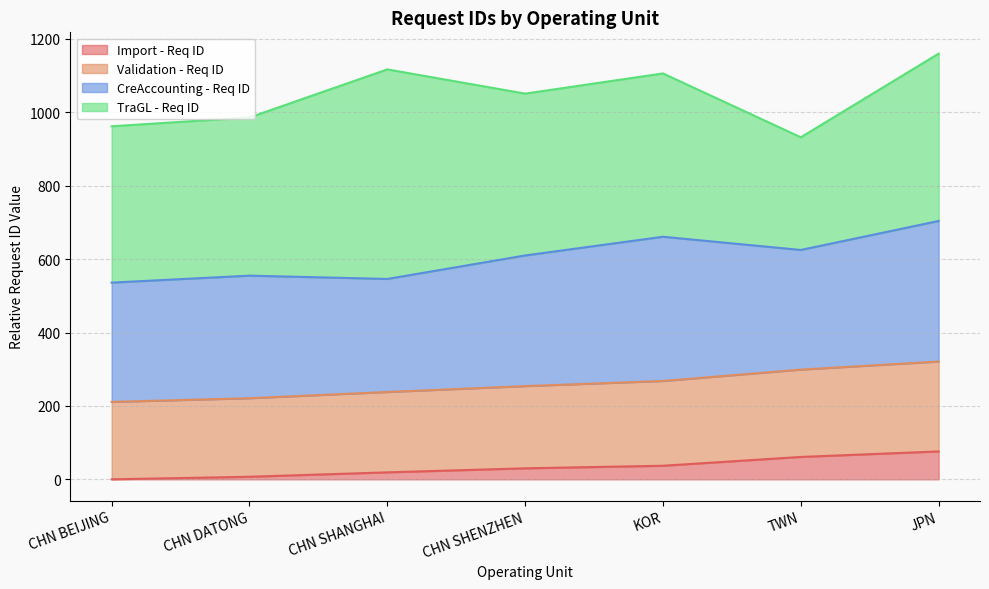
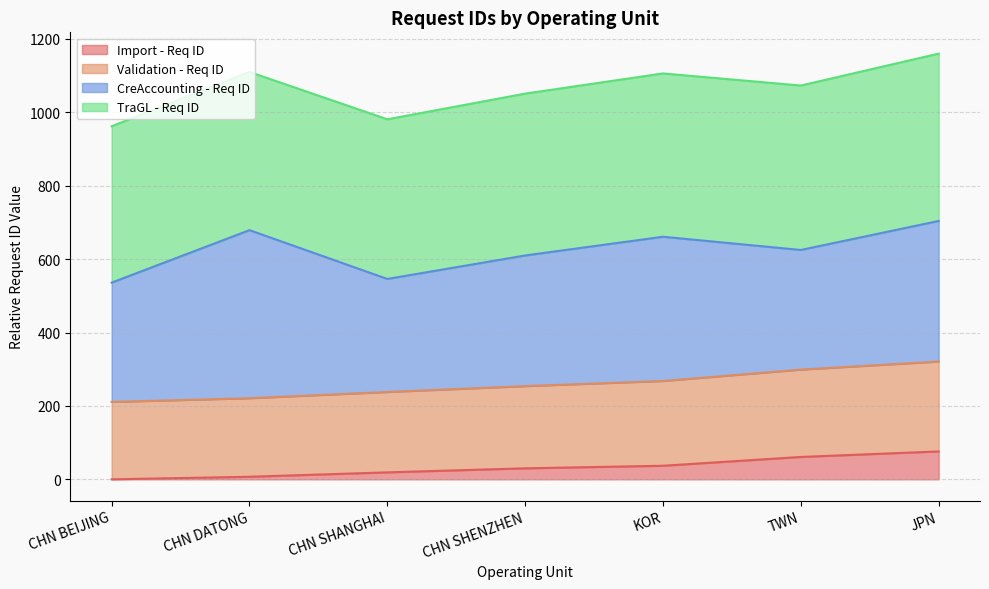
CreAccounting - Req ID, CHN DATONG: 330 -> 460
TraGL - Req ID, CHN SHANGHAI: 570 -> 440
TraGL - Req ID, TWN: 310 -> 450
